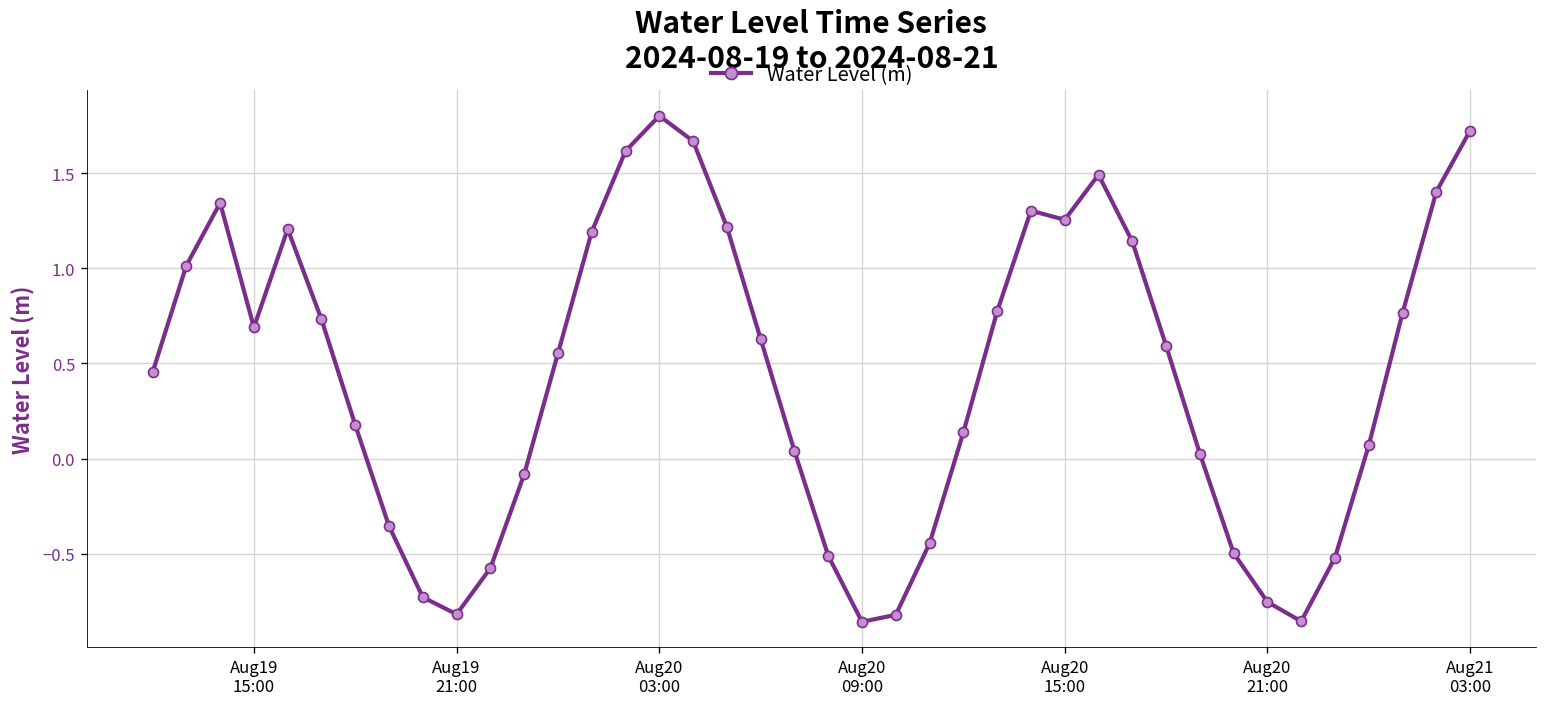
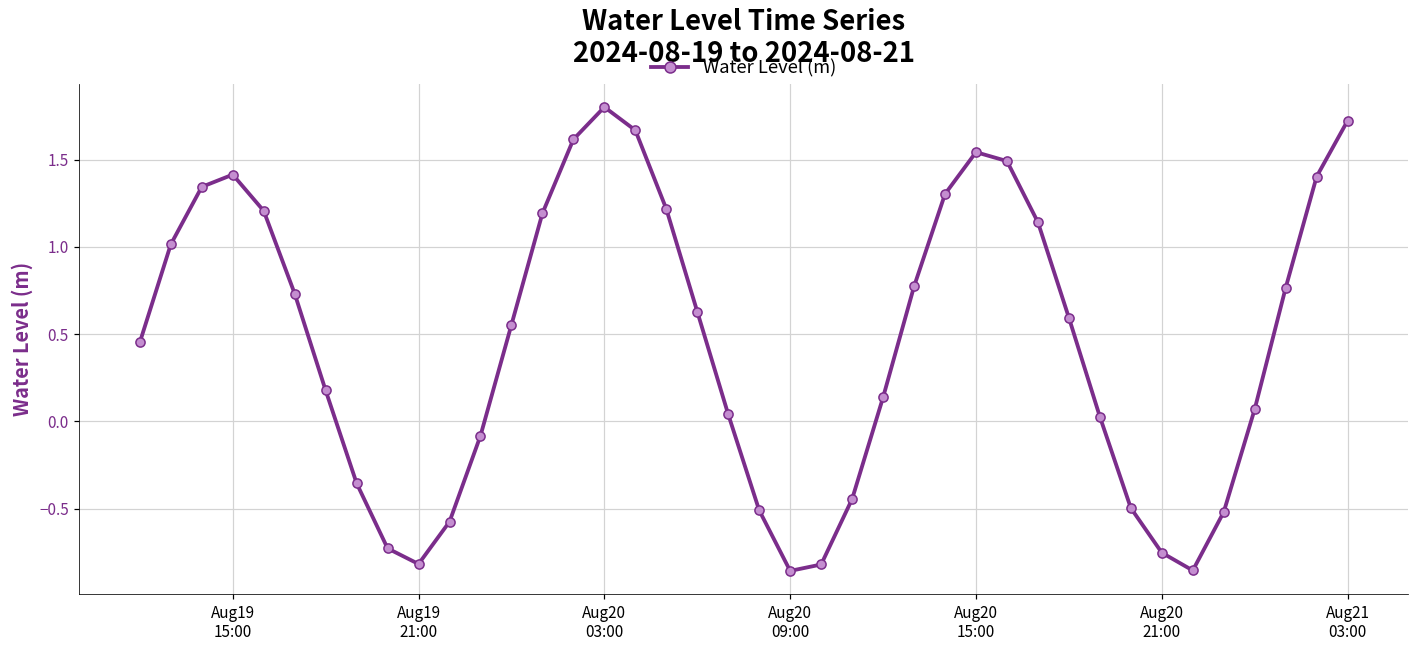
Aug19 15:00: 0.69 -> 1.41
Aug20 15:00: 1.25 -> 1.54
